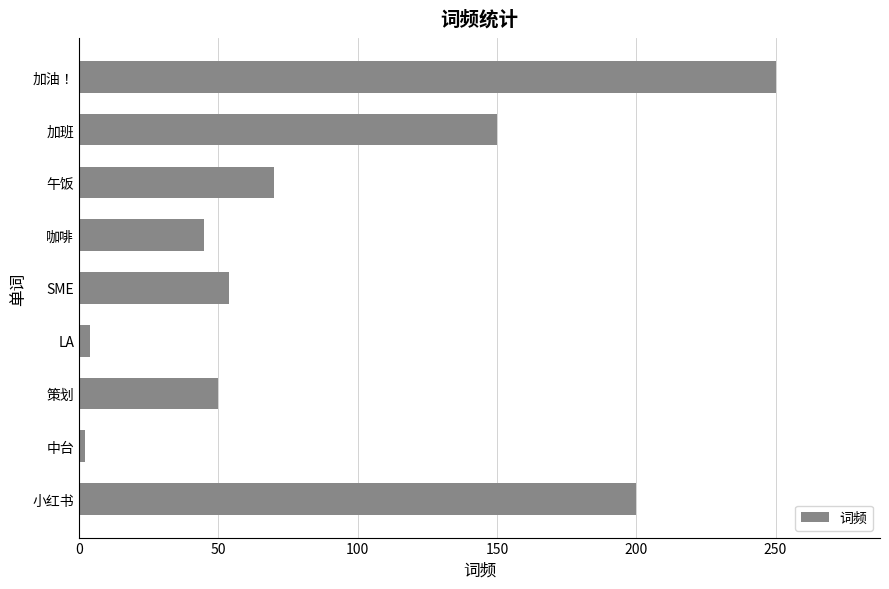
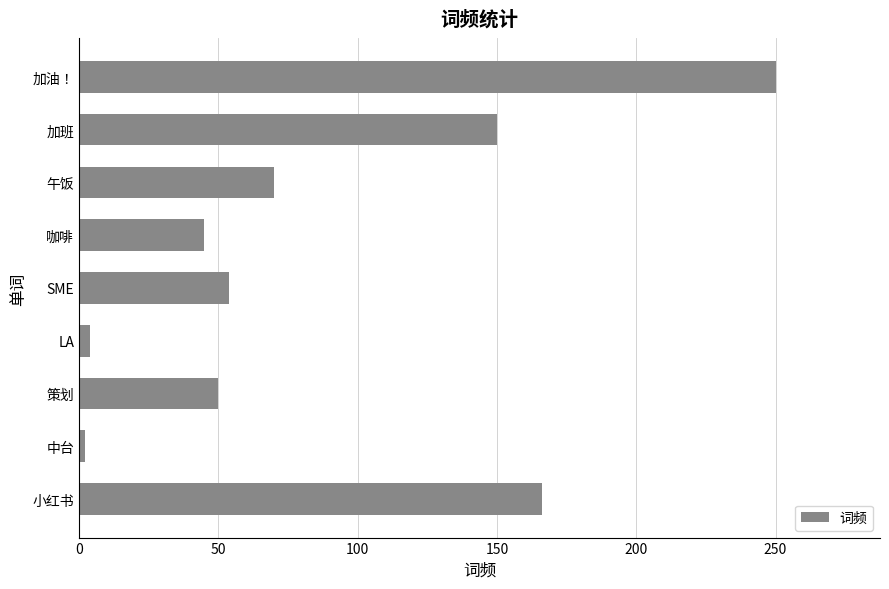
小红书: 200 -> 166
